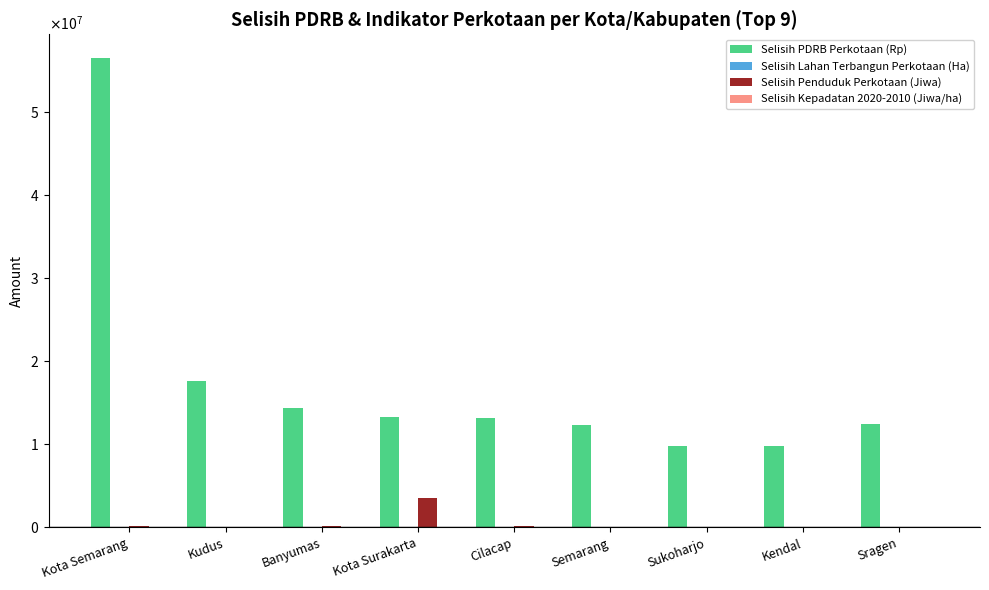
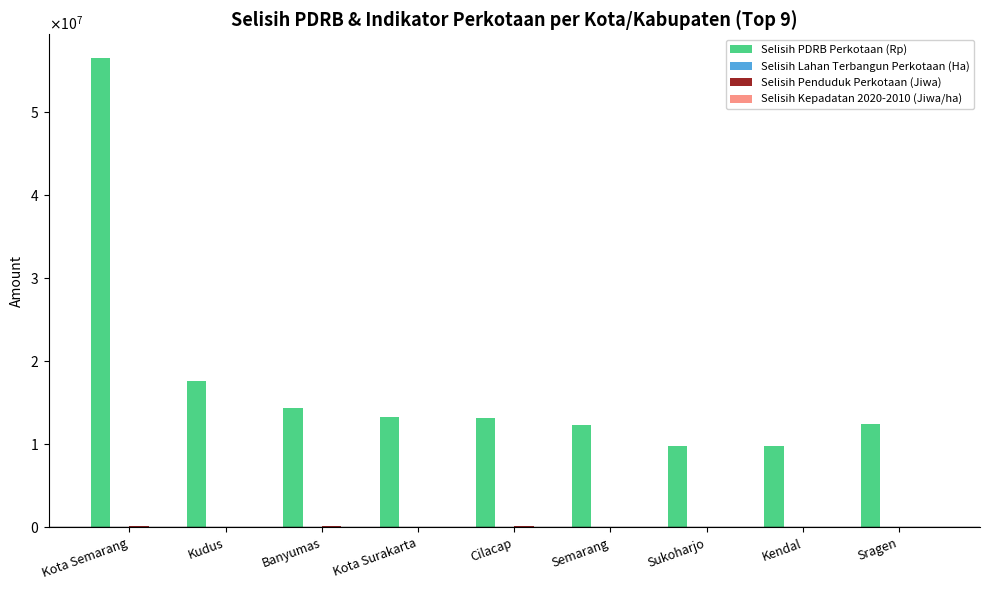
Selisih Penduduk Perkotaan (Jiwa), Kota Surakarta: 4000000 -> 0
